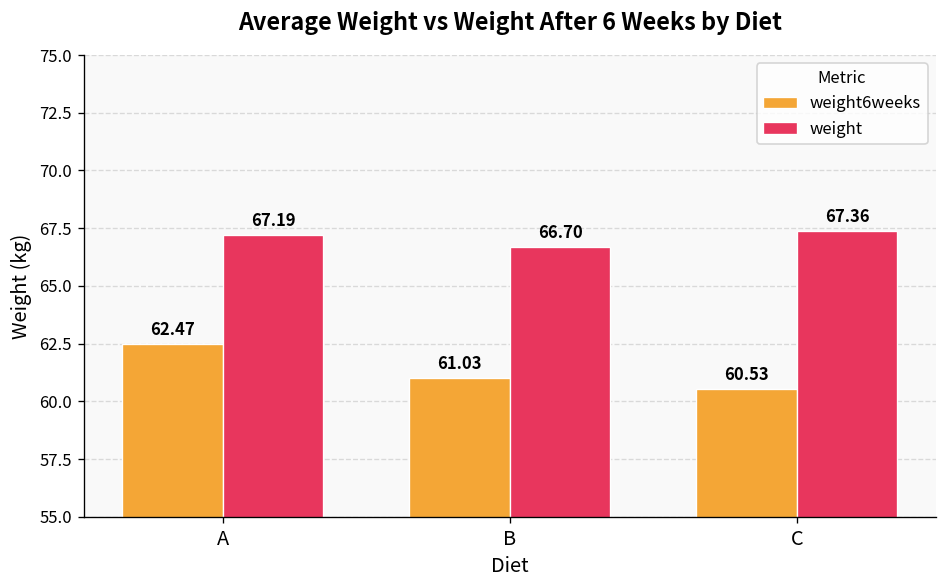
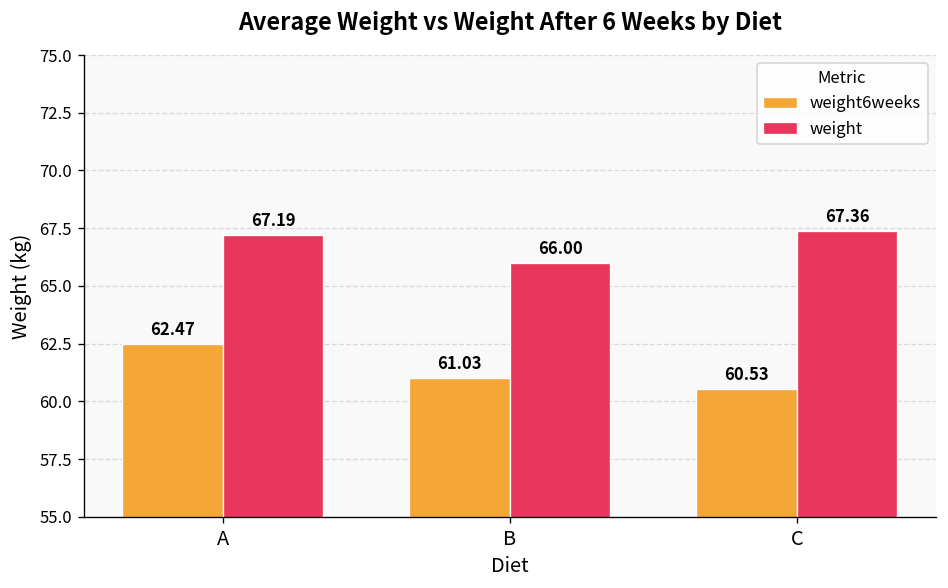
weight, B: 66.70 -> 66.00
